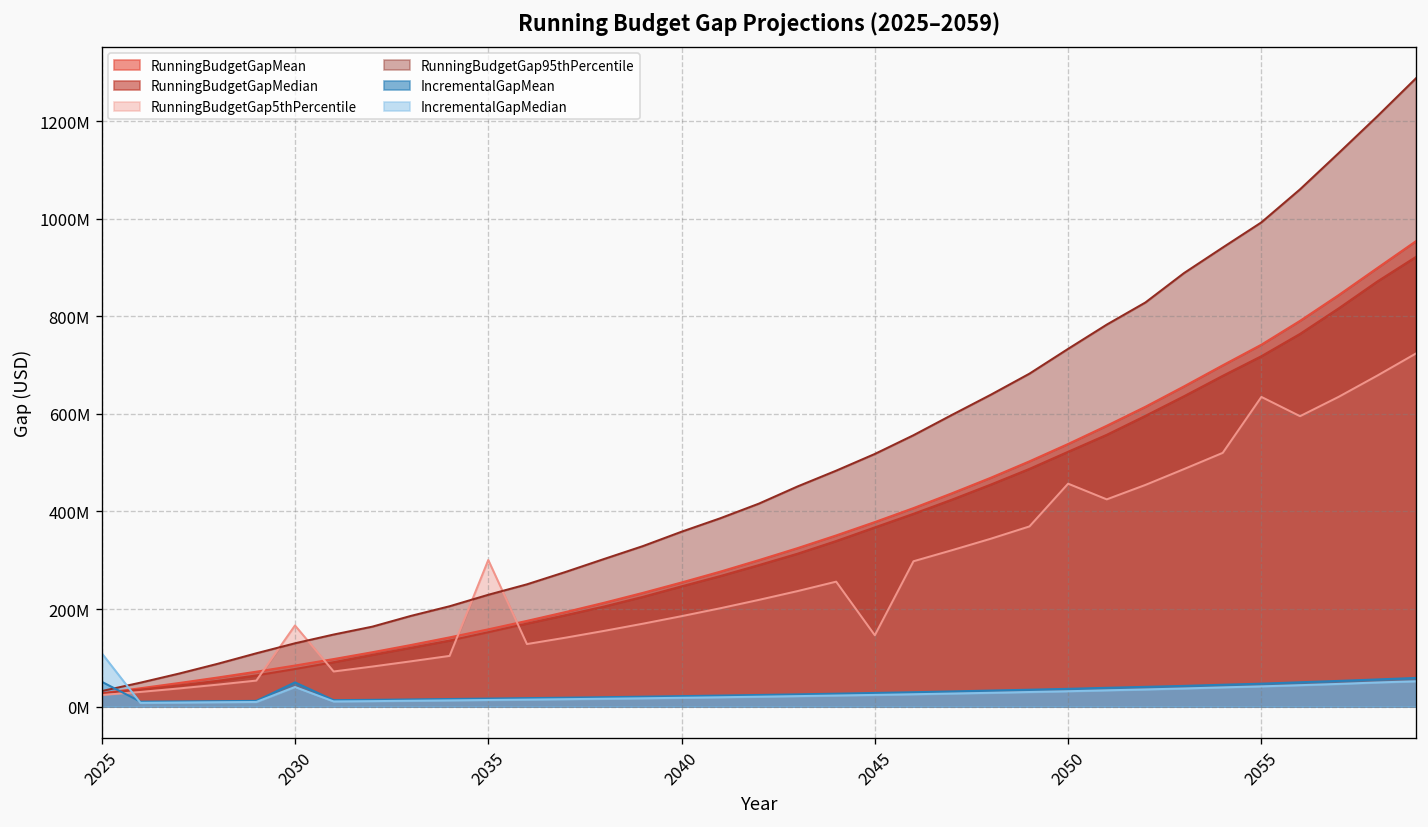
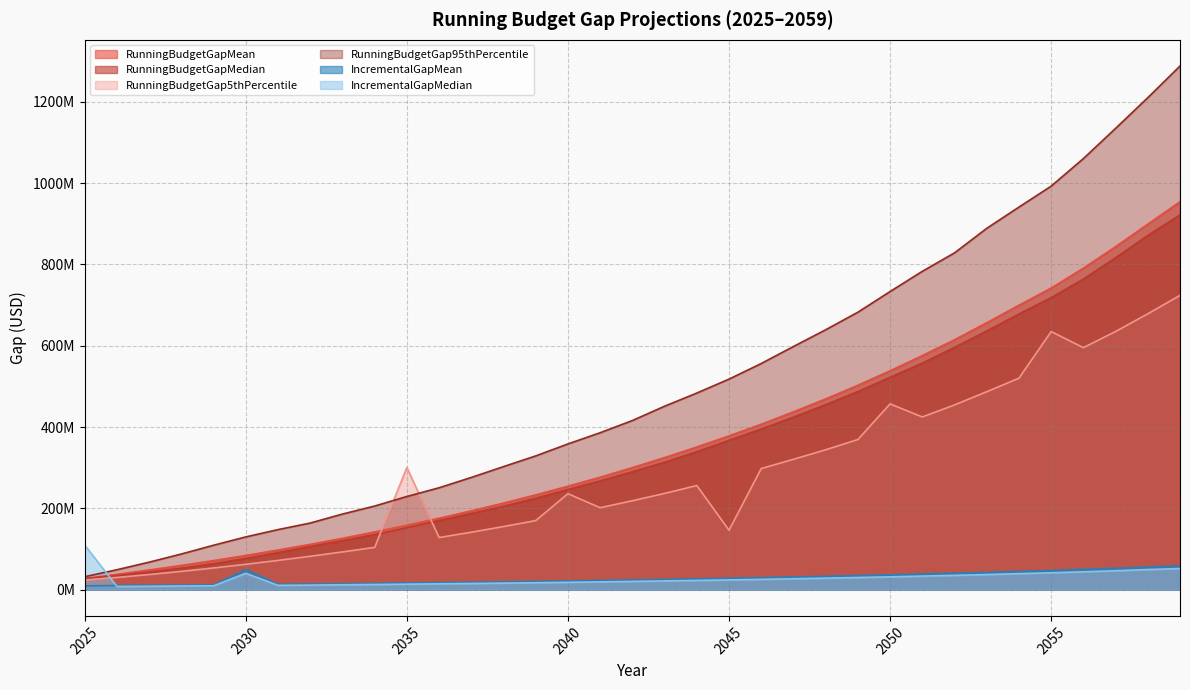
IncrementalGapMean, 2025: 50000000 -> 10000000
RunningBudgetGap5thPercentile, 2030: 170000000 -> 60000000
RunningBudgetGap5thPercentile, 2040: 190000000 -> 240000000
